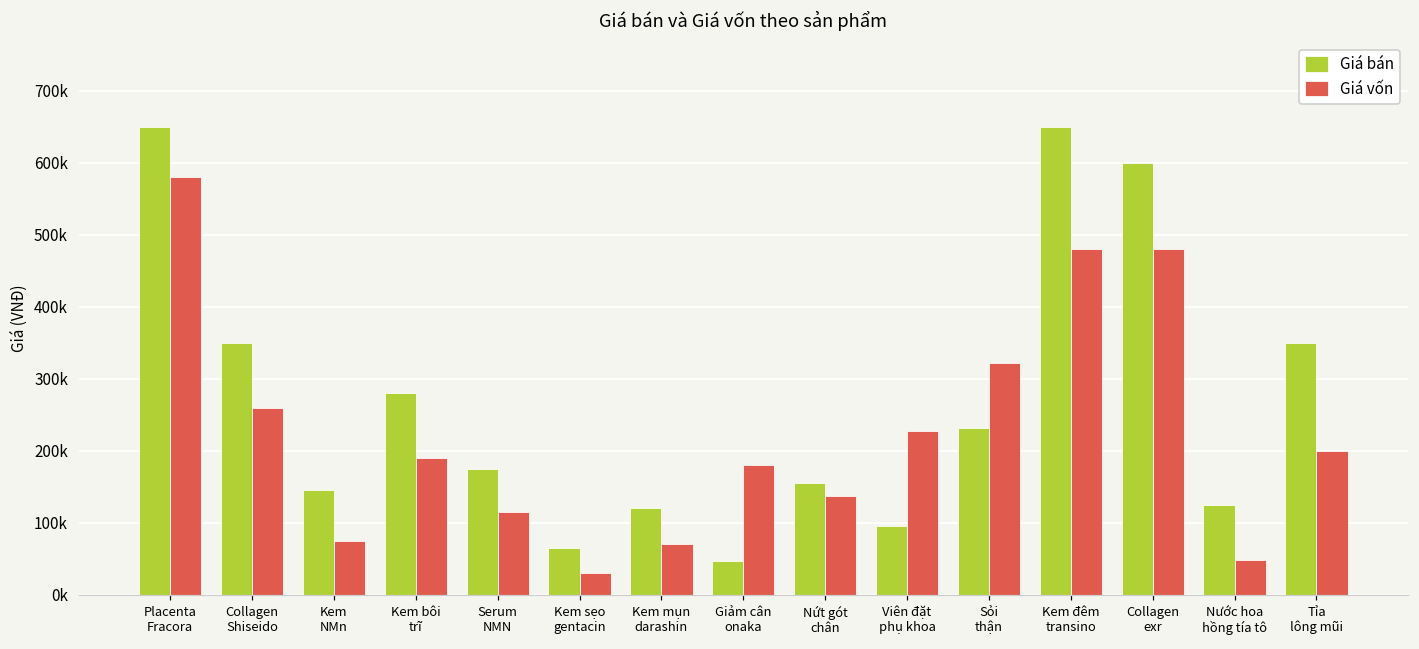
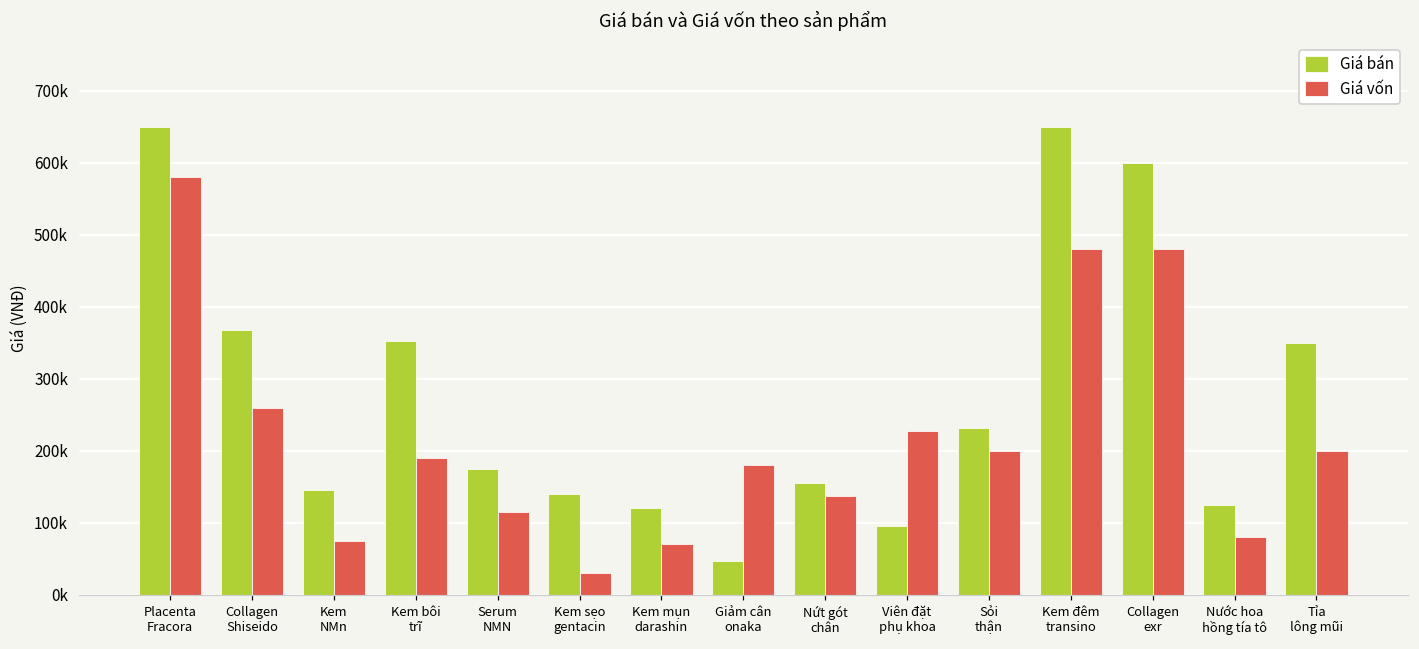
Giá bán, Collagen Shiseido: 350000 -> 370000
Giá bán, Kem bôi trĩ: 280000 -> 350000
Giá bán, Kem sẹo gentacin: 70000 -> 140000
Giá vốn, Sỏi thận: 320000 -> 200000
Giá vốn, Nước hoa hồng tía tô: 50000 -> 80000
